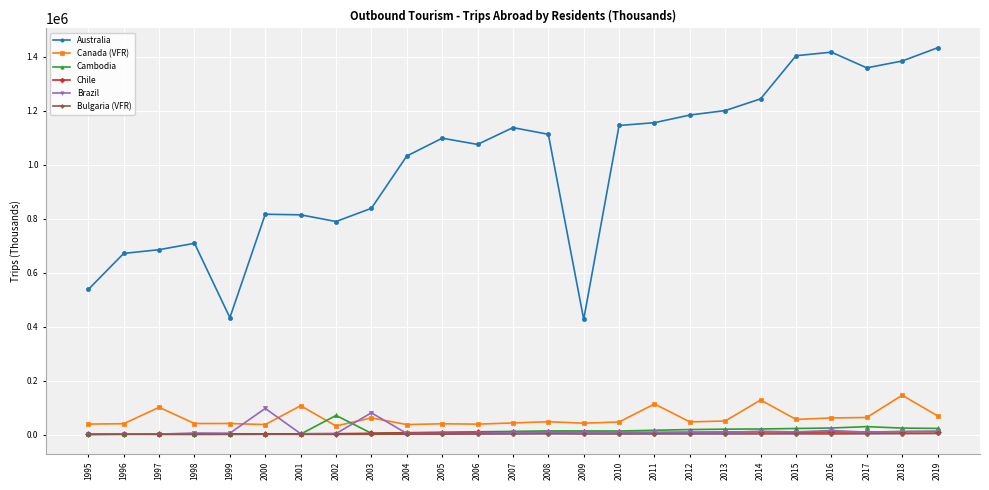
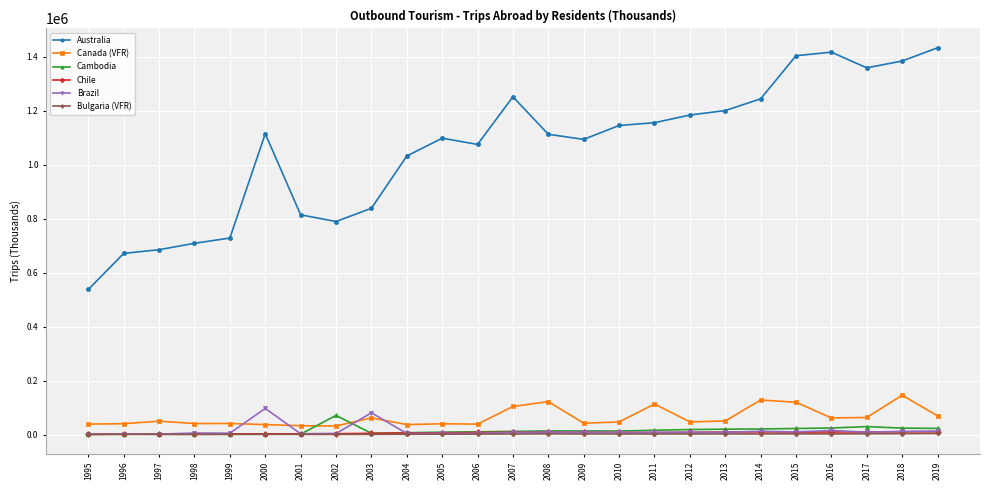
Canada (VFR), 1997: 100000 -> 50000
Australia, 1999: 430000 -> 730000
Australia, 2000: 820000 -> 1120000
Canada (VFR), 2001: 110000 -> 30000
Australia, 2007: 1140000 -> 1250000
Canada (VFR), 2007: 40000 -> 100000
Canada (VFR), 2008: 50000 -> 120000
Australia, 2009: 430000 -> 1090000
Canada (VFR), 2015: 60000 -> 120000
